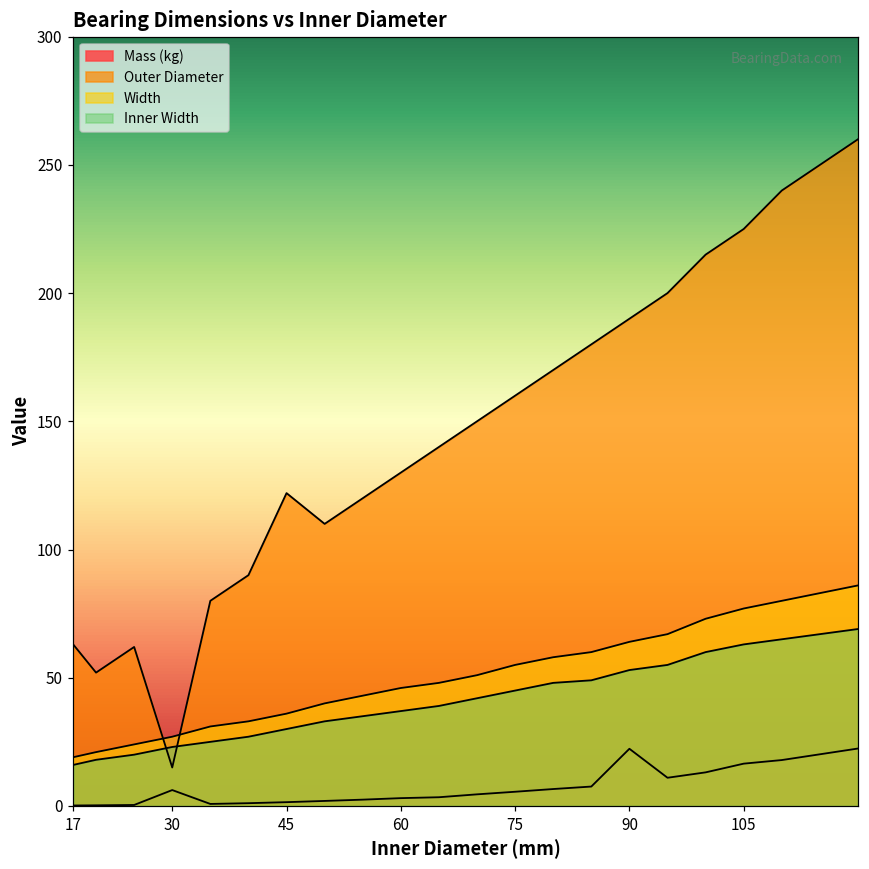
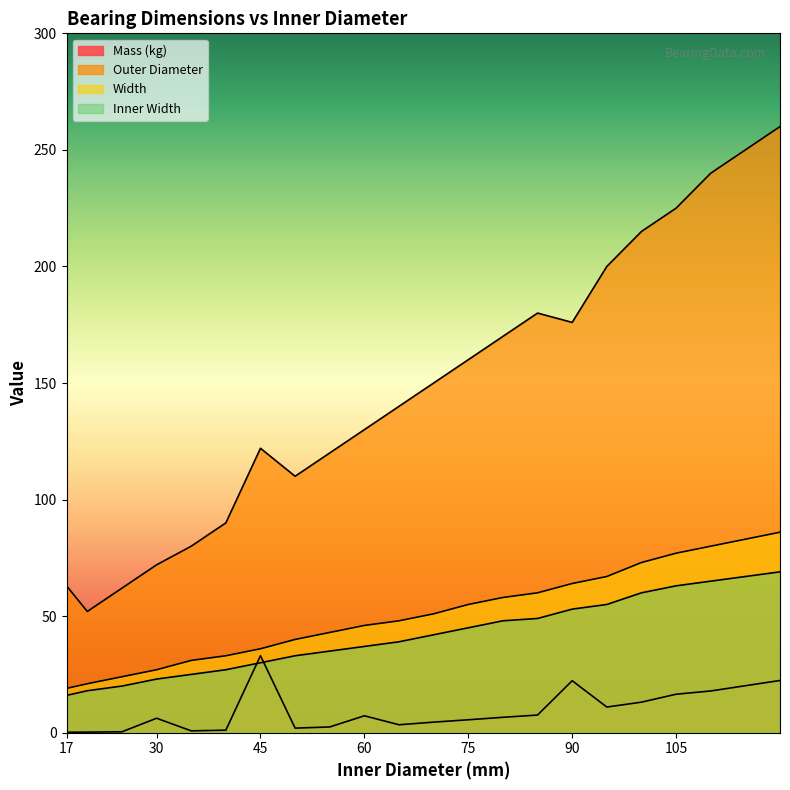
Outer Diameter, 30: 15 -> 72
Mass (kg), 45: 1 -> 33
Mass (kg), 60: 3 -> 7
Outer Diameter, 90: 190 -> 176
